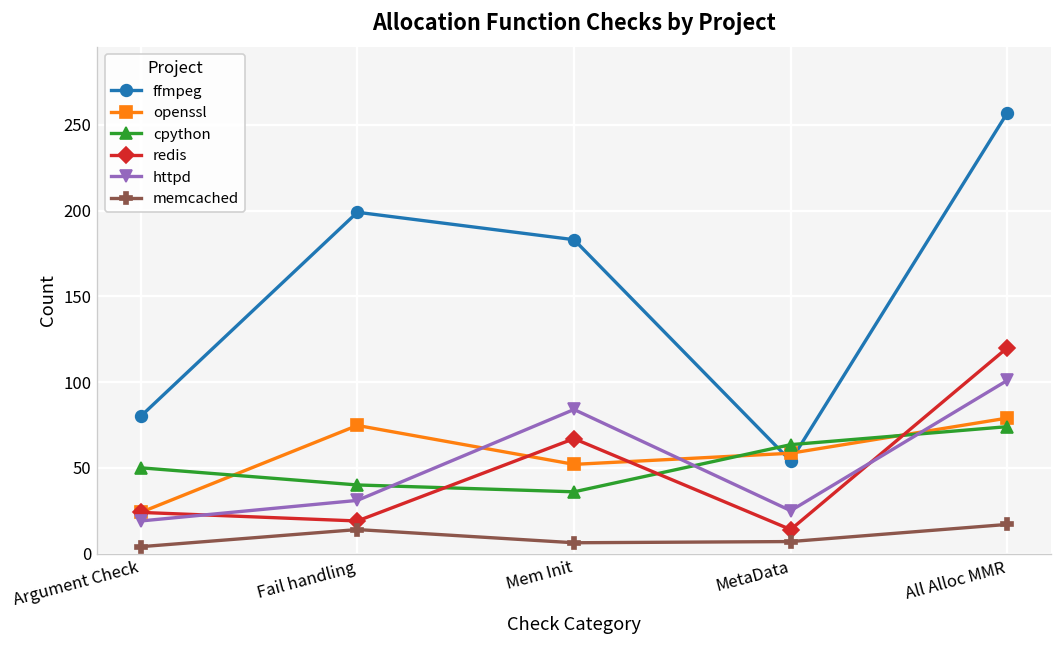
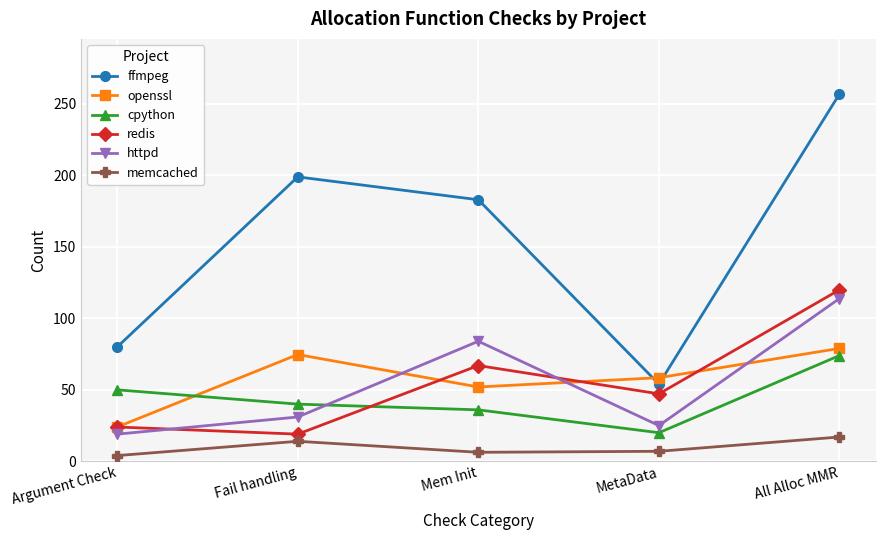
cpython, MetaData: 64 -> 20
redis, MetaData: 14 -> 47
httpd, All Alloc MMR: 101 -> 114
